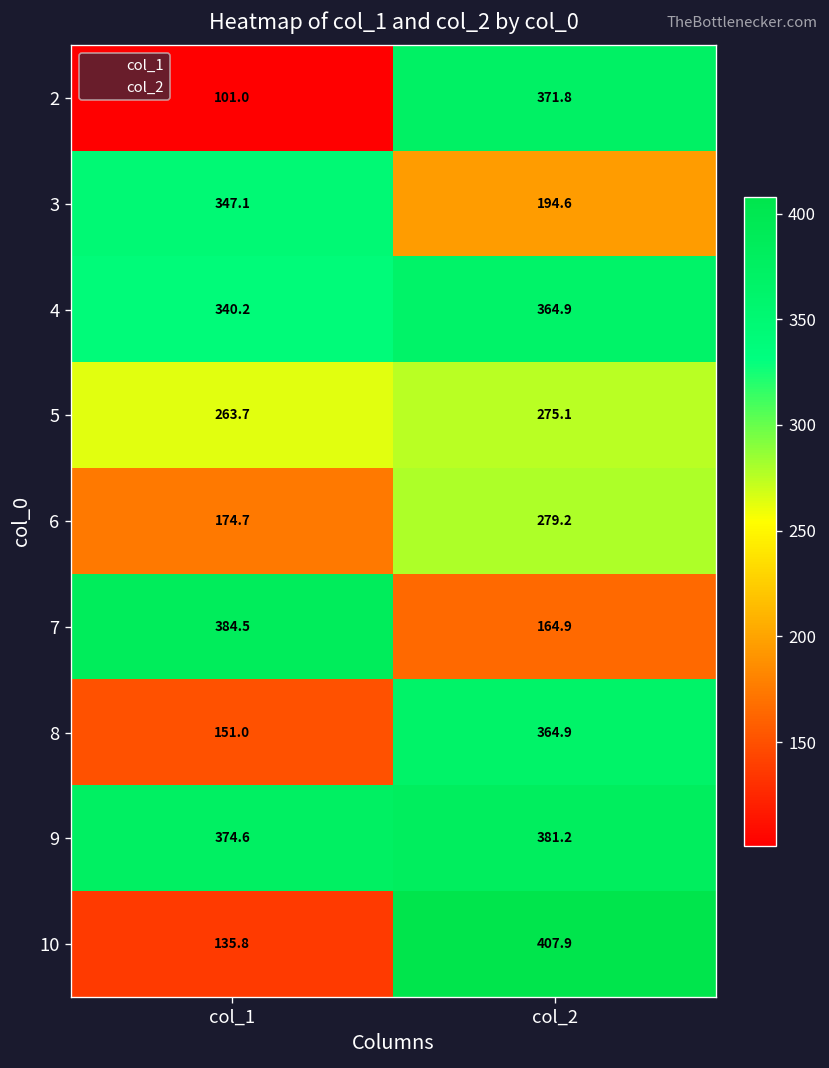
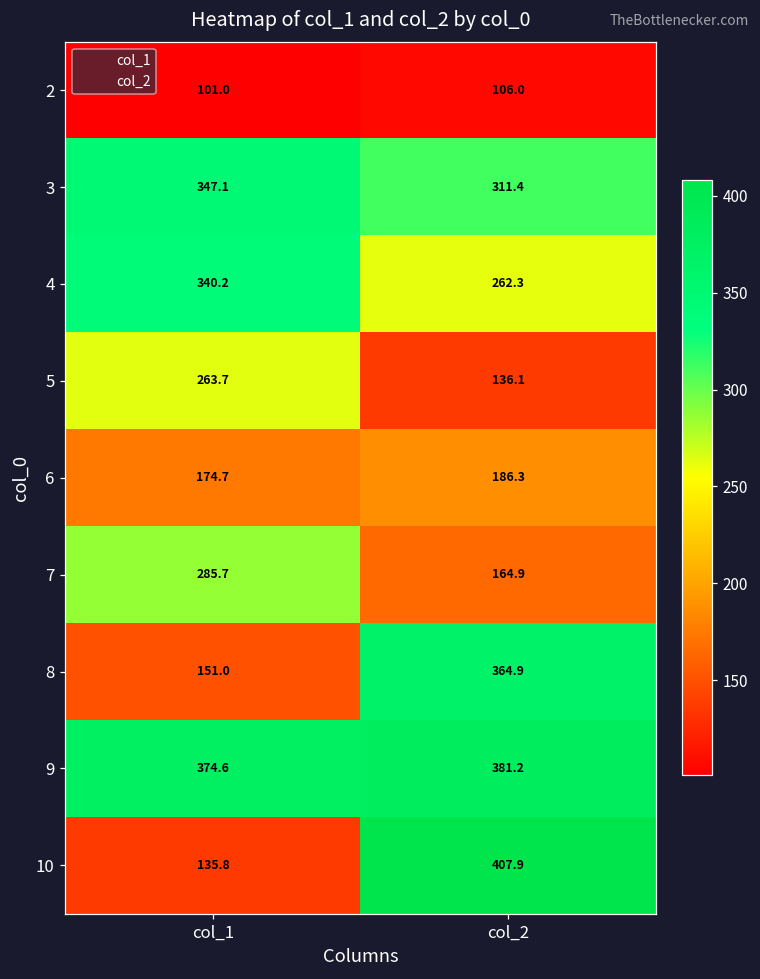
2, col_2: 371.8 -> 106.0
3, col_2: 194.6 -> 311.4
4, col_2: 364.9 -> 262.3
5, col_2: 275.1 -> 136.1
6, col_2: 279.2 -> 186.3
7, col_1: 384.5 -> 285.7
